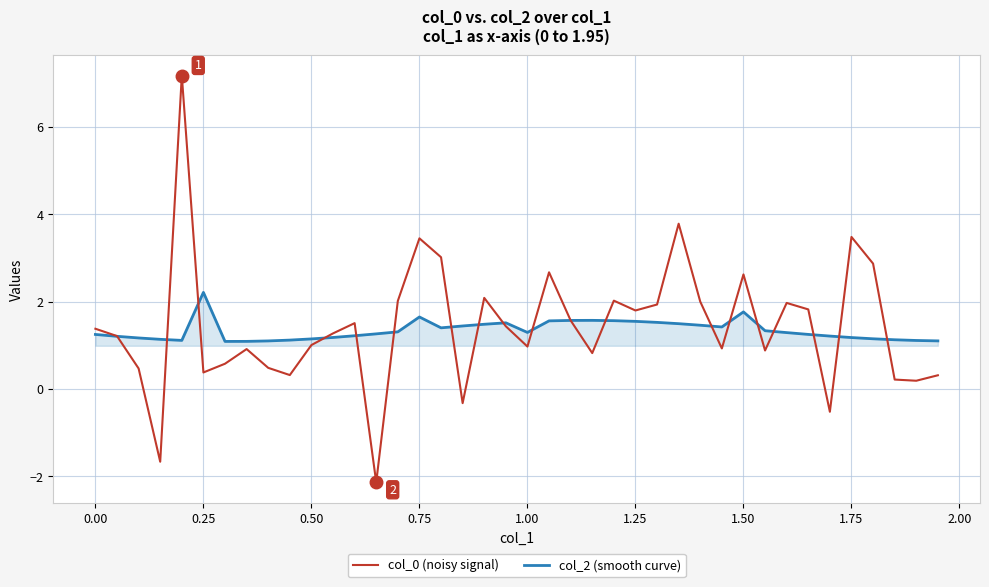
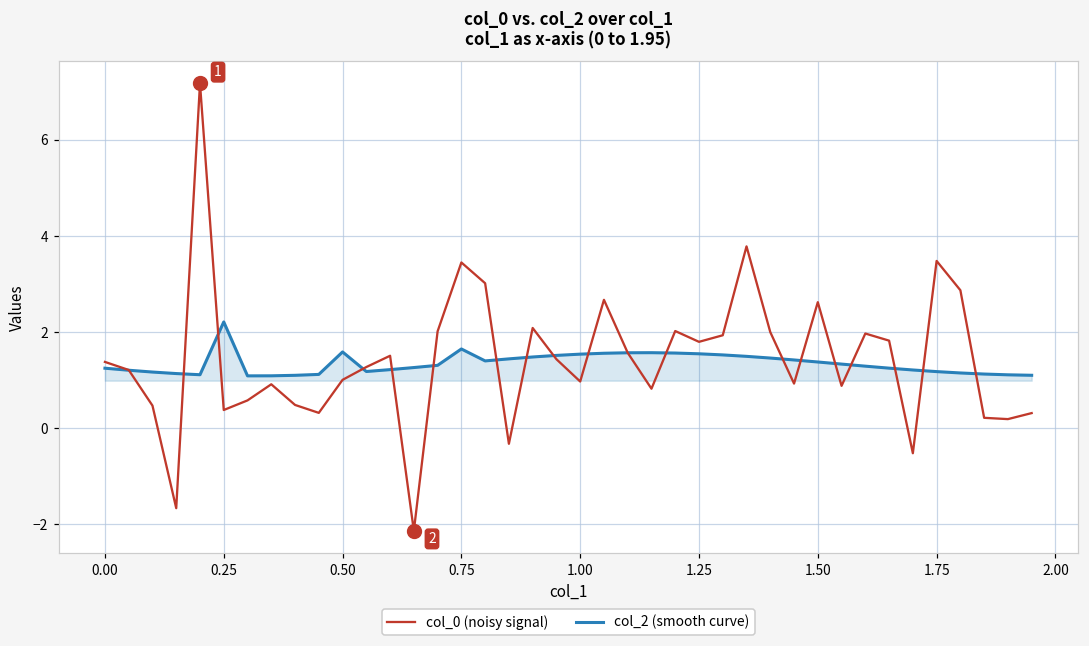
col_2 (smooth curve), 0.50: 1.1 -> 1.6
col_2 (smooth curve), 1.00: 1.3 -> 1.5
col_2 (smooth curve), 1.50: 1.8 -> 1.4
